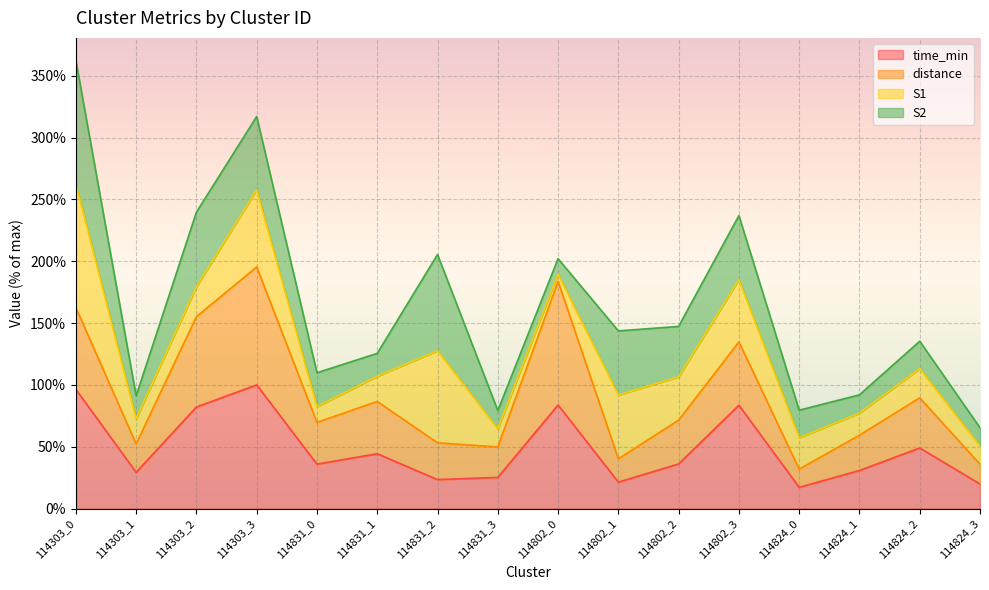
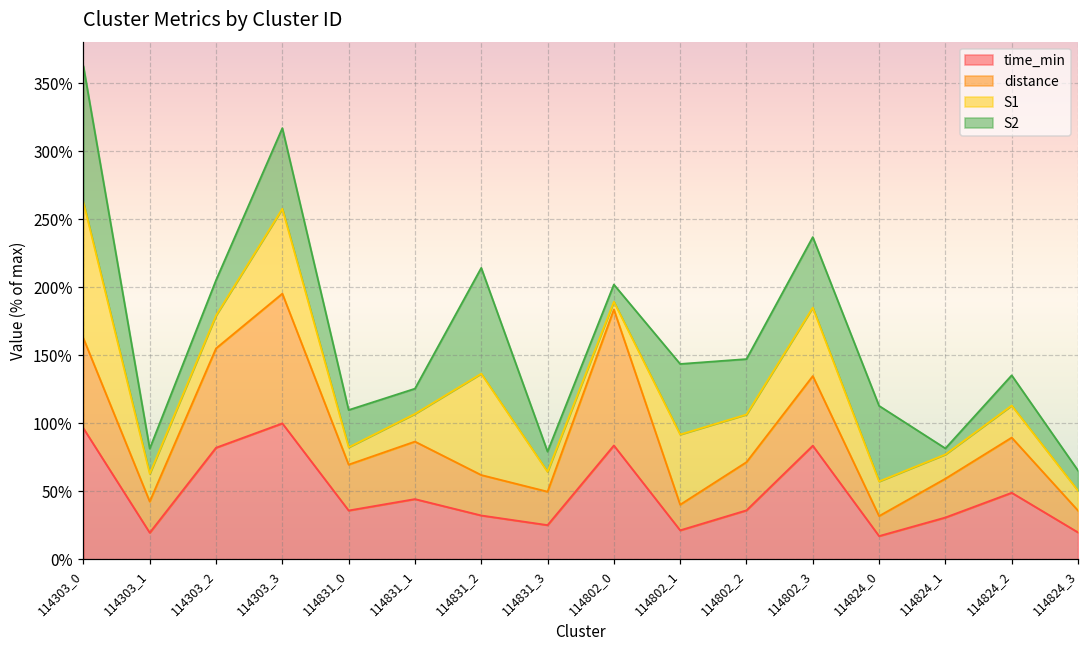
time_min, 114303_1: 29% -> 20%
S2, 114303_2: 60% -> 26%
time_min, 114831_2: 23% -> 32%
S2, 114824_0: 22% -> 56%
S2, 114824_1: 15% -> 4%
